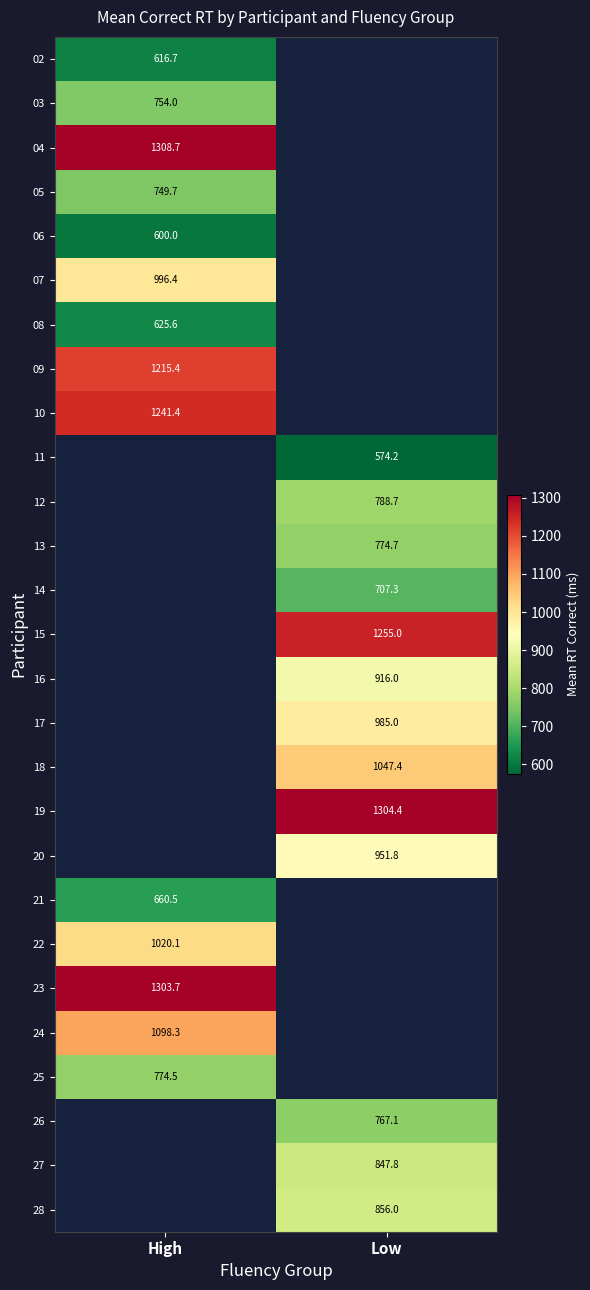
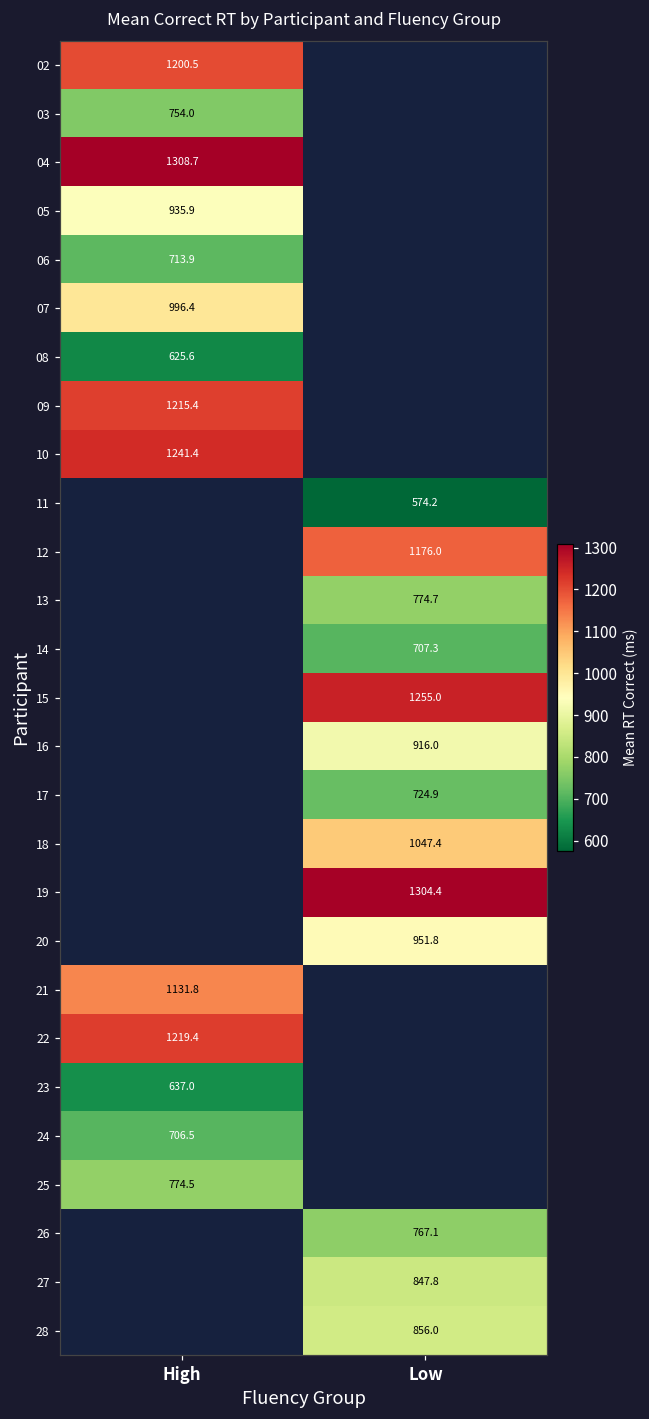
02, High: 616.7 -> 1200.5
05, High: 749.7 -> 935.9
06, High: 600.0 -> 713.9
12, Low: 788.7 -> 1176.0
17, Low: 985.0 -> 724.9
21, High: 660.5 -> 1131.8
22, High: 1020.1 -> 1219.4
23, High: 1303.7 -> 637.0
24, High: 1098.3 -> 706.5
